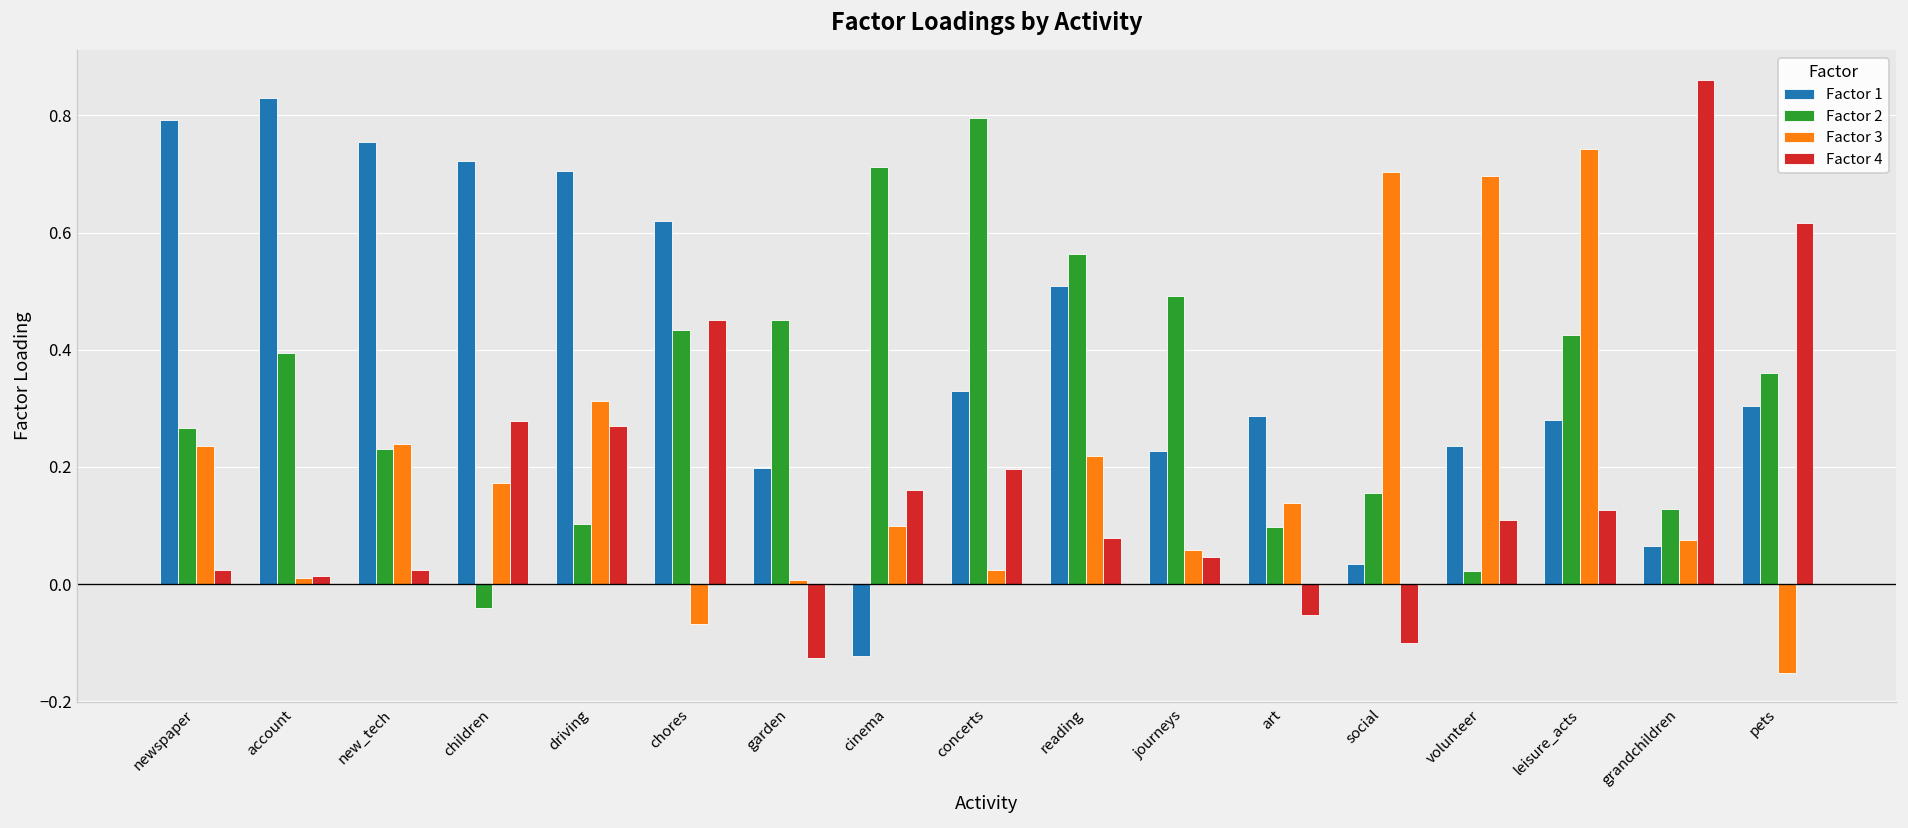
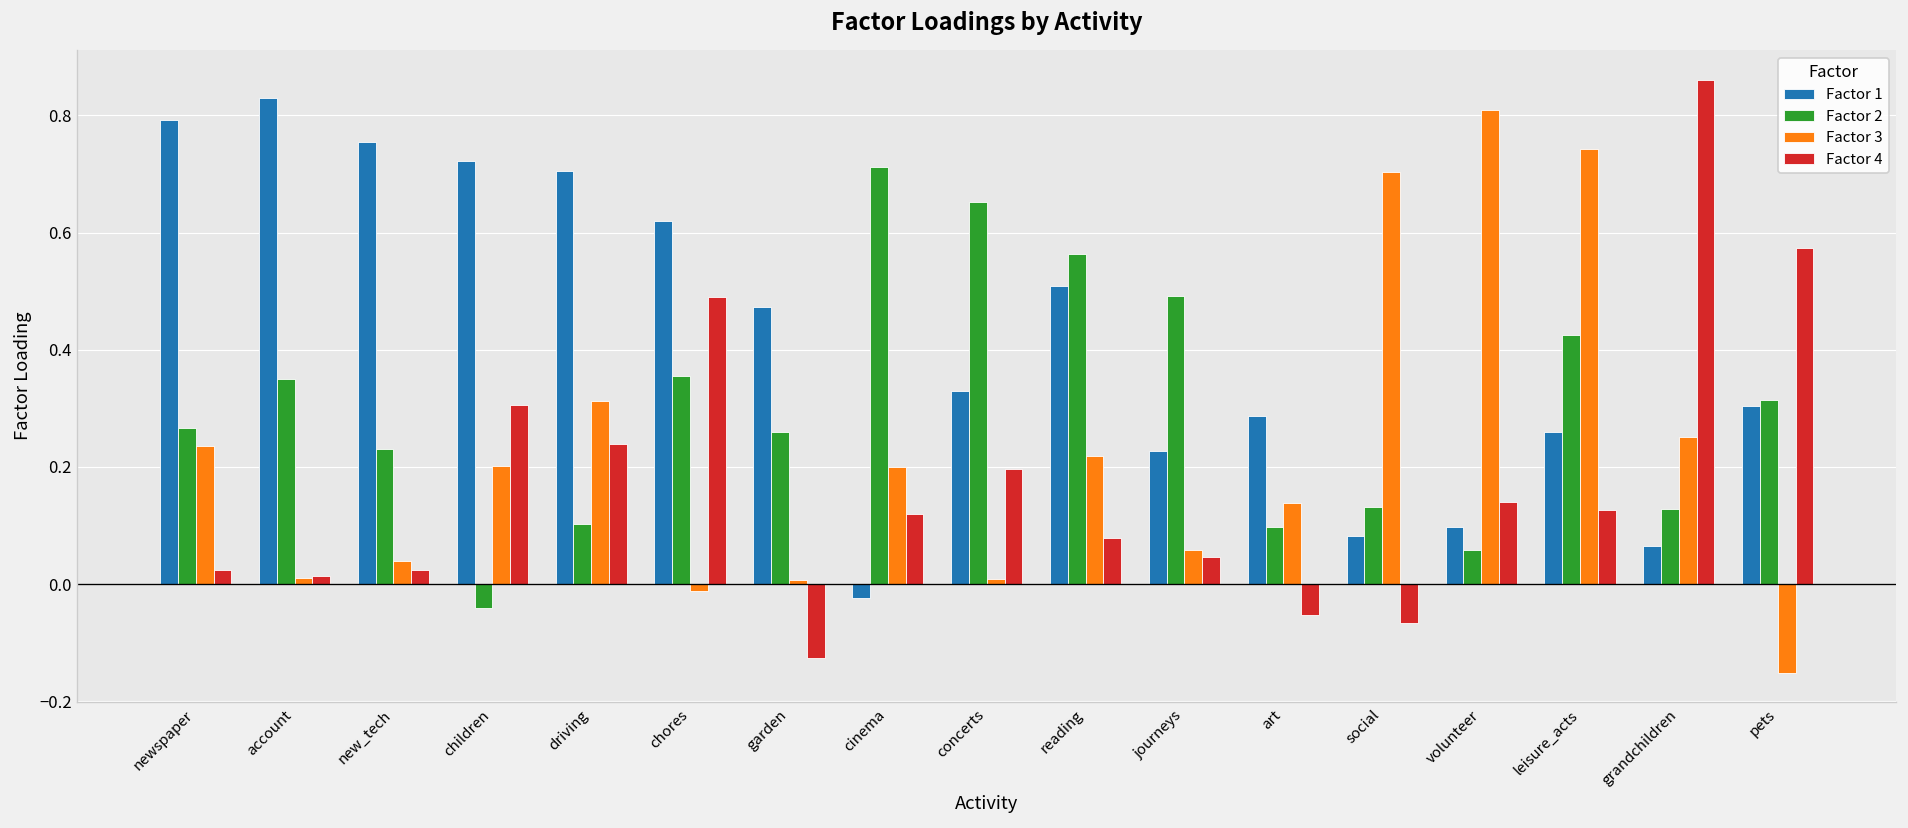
Factor 2, account: 0.39 -> 0.35
Factor 3, new_tech: 0.24 -> 0.04
Factor 3, children: 0.17 -> 0.20
Factor 4, children: 0.28 -> 0.31
Factor 4, driving: 0.27 -> 0.24
Factor 2, chores: 0.43 -> 0.36
Factor 3, chores: -0.07 -> -0.01
Factor 4, chores: 0.45 -> 0.49
Factor 1, garden: 0.20 -> 0.47
Factor 2, garden: 0.45 -> 0.26
Factor 1, cinema: -0.12 -> -0.02
Factor 3, cinema: 0.1 -> 0.2
Factor 4, cinema: 0.16 -> 0.12
Factor 2, concerts: 0.80 -> 0.65
Factor 3, concerts: 0.03 -> 0.01
Factor 1, social: 0.04 -> 0.08
Factor 2, social: 0.16 -> 0.13
Factor 4, social: -0.10 -> -0.07
Factor 1, volunteer: 0.24 -> 0.10
Factor 2, volunteer: 0.02 -> 0.06
Factor 3, volunteer: 0.70 -> 0.81
Factor 4, volunteer: 0.11 -> 0.14
Factor 1, leisure_acts: 0.28 -> 0.26
Factor 3, grandchildren: 0.08 -> 0.25
Factor 2, pets: 0.36 -> 0.31
Factor 4, pets: 0.62 -> 0.57
